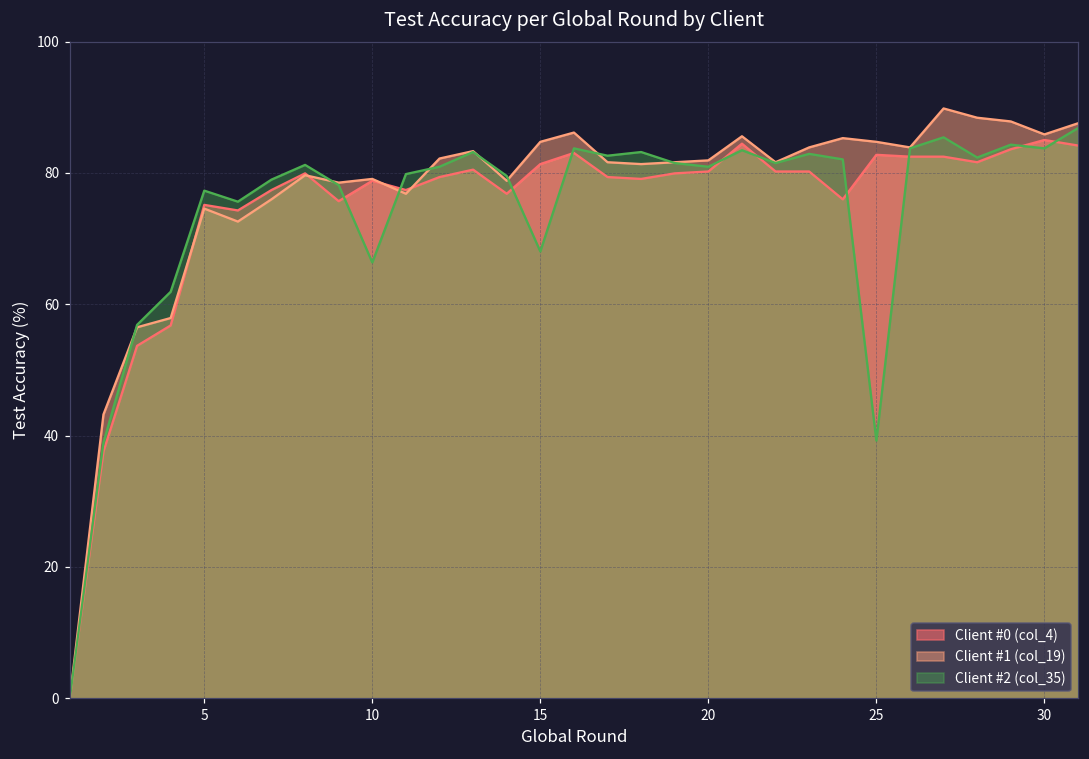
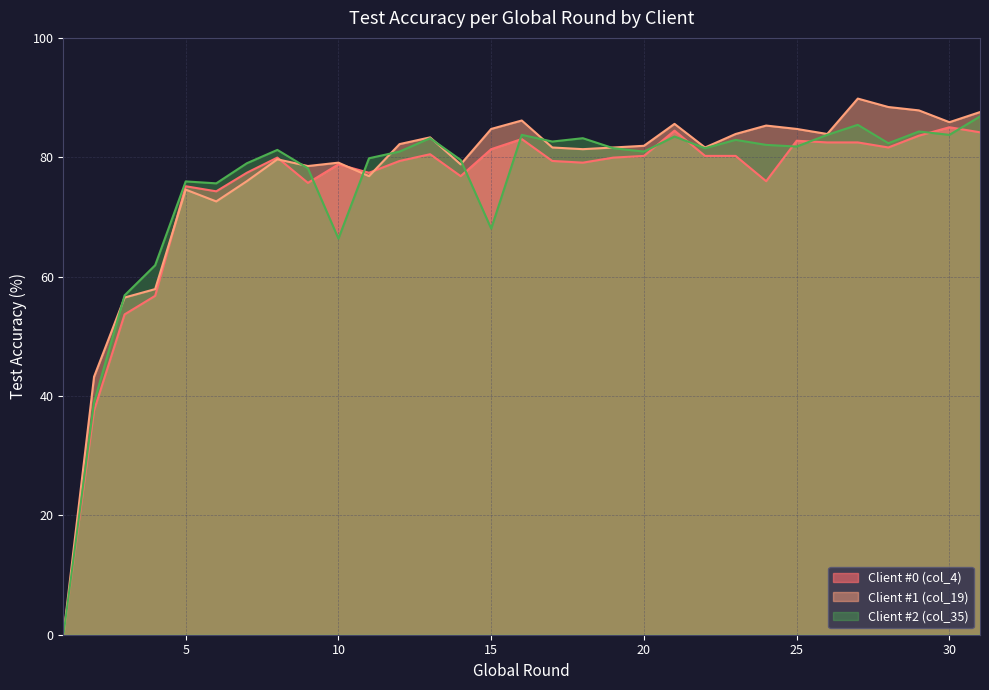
Client #2 (col_35), 5: 77 -> 76
Client #2 (col_35), 25: 39 -> 82
